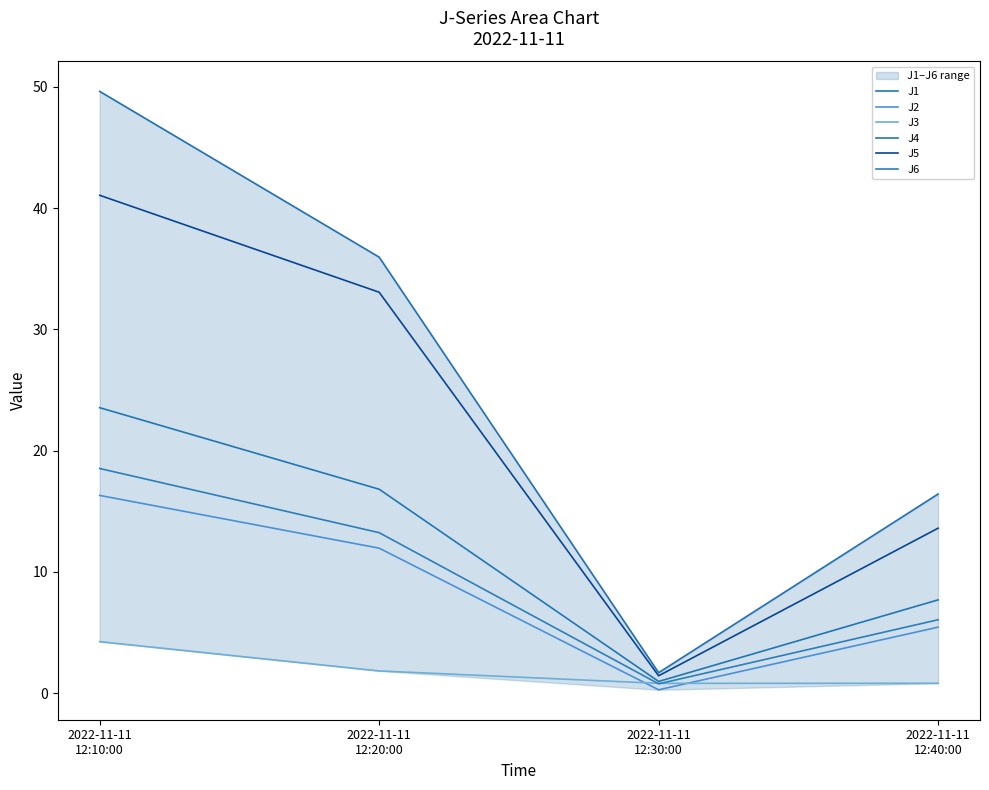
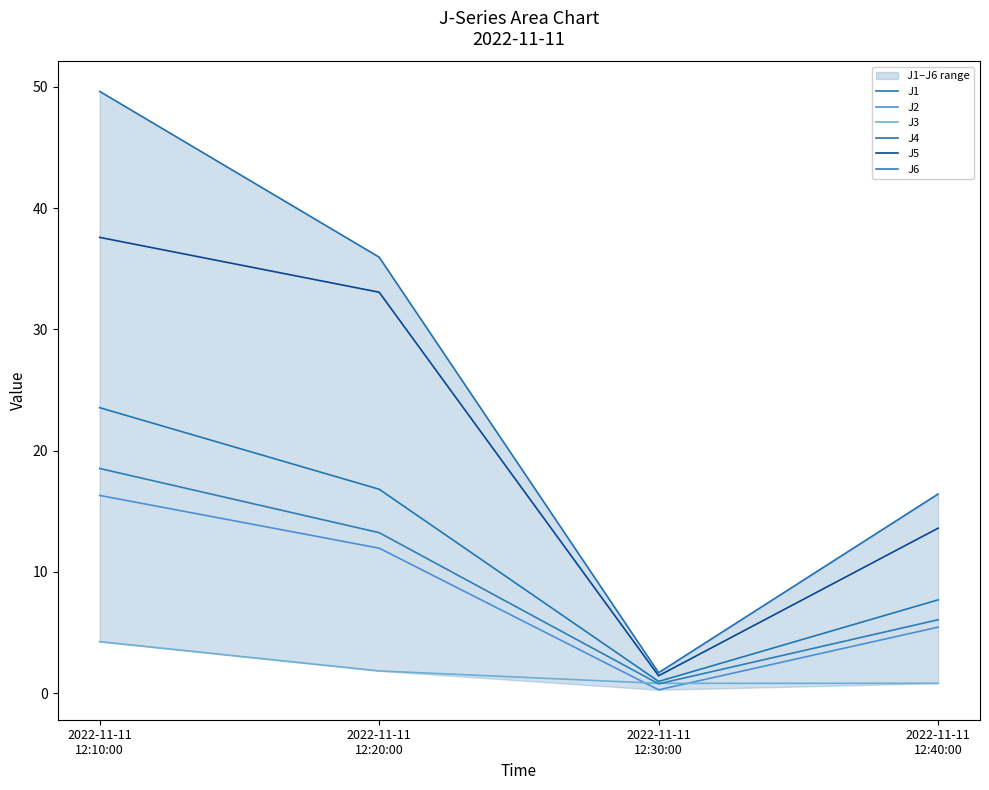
J5, 2022-11-11 12:10:00: 41.1 -> 37.6
